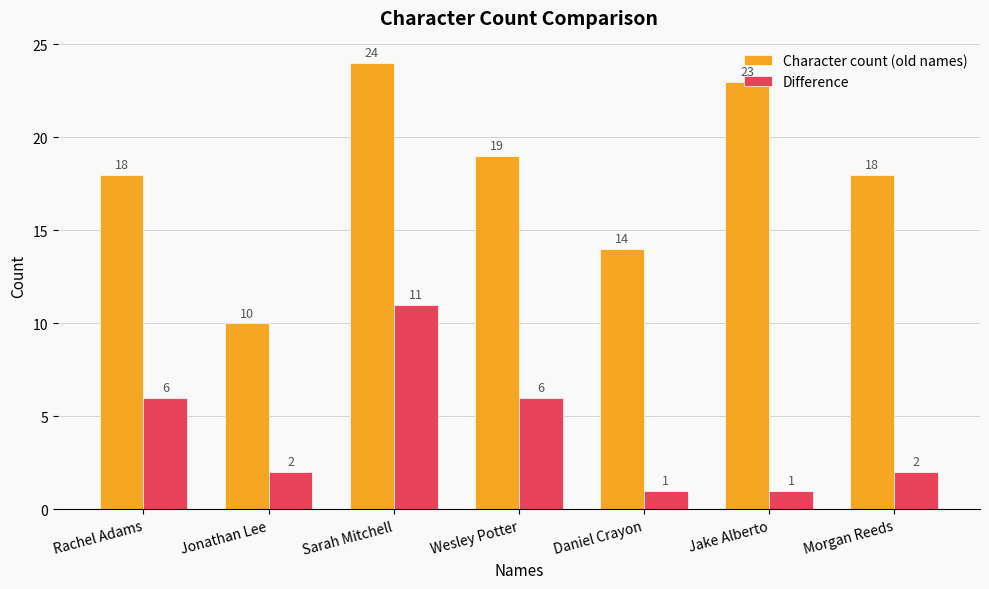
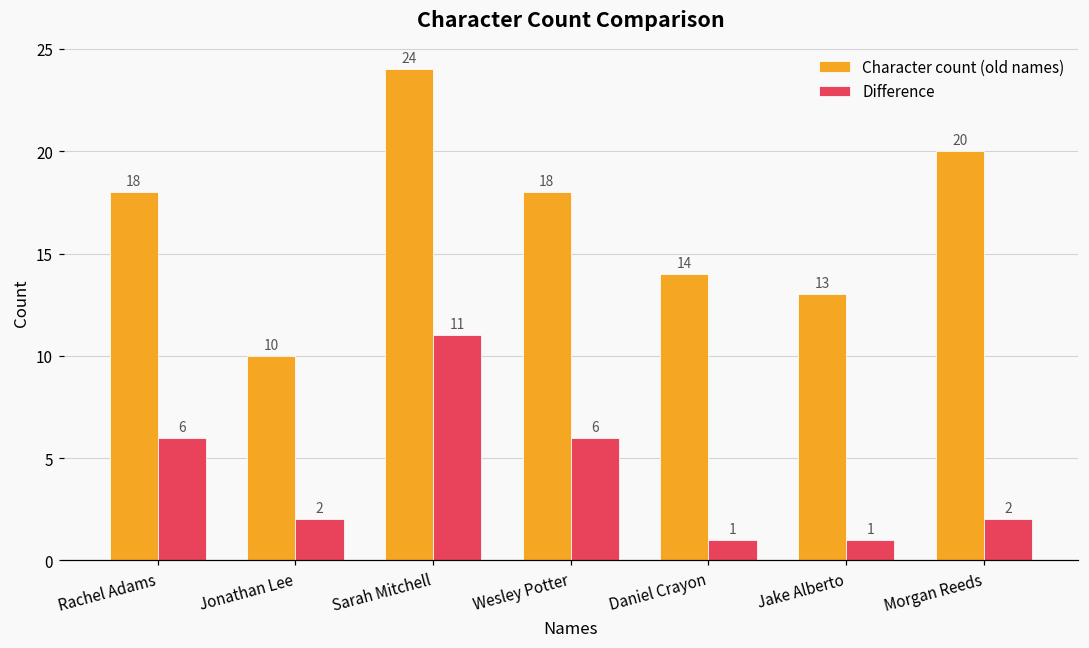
Character count (old names), Wesley Potter: 19 -> 18
Character count (old names), Jake Alberto: 23 -> 13
Character count (old names), Morgan Reeds: 18 -> 20
